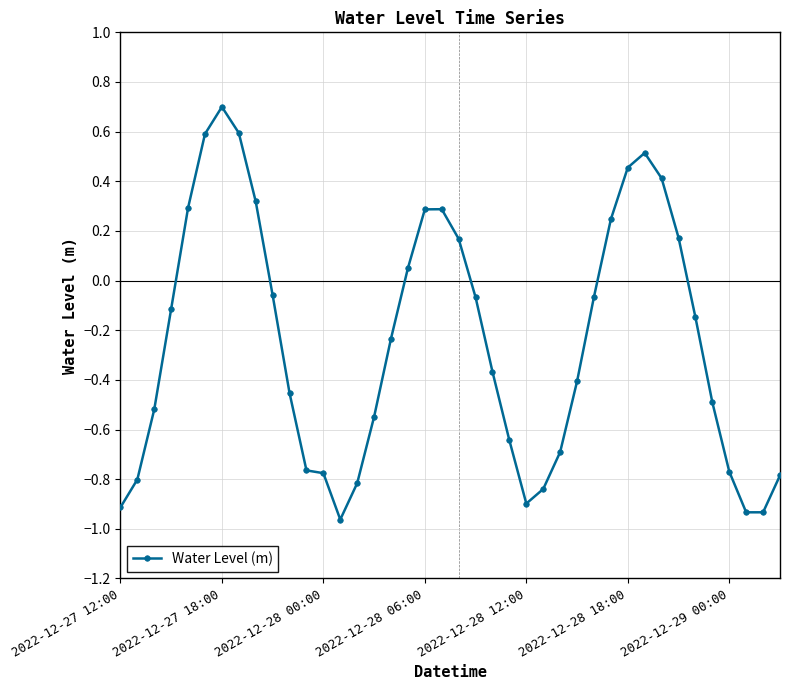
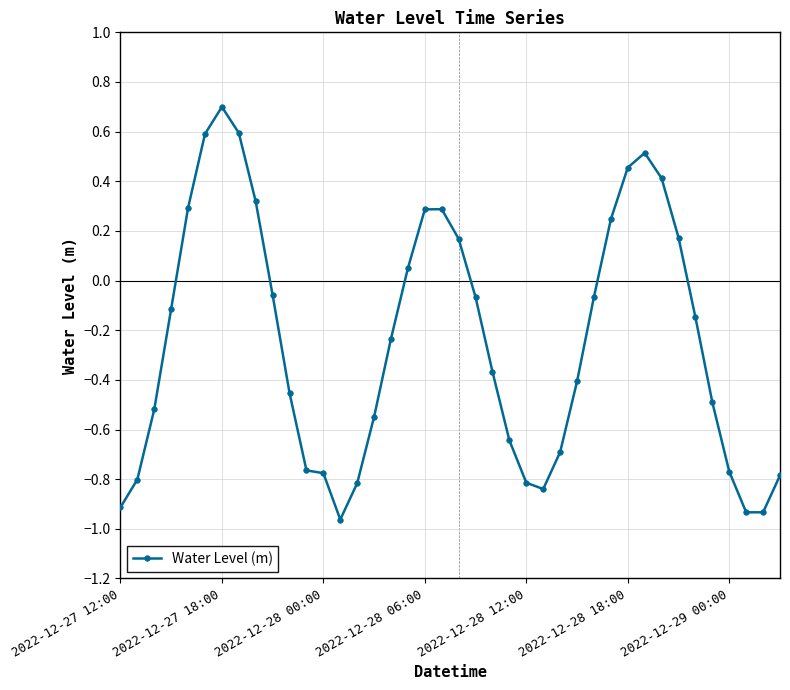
2022-12-28 12:00: -0.90 -> -0.81
